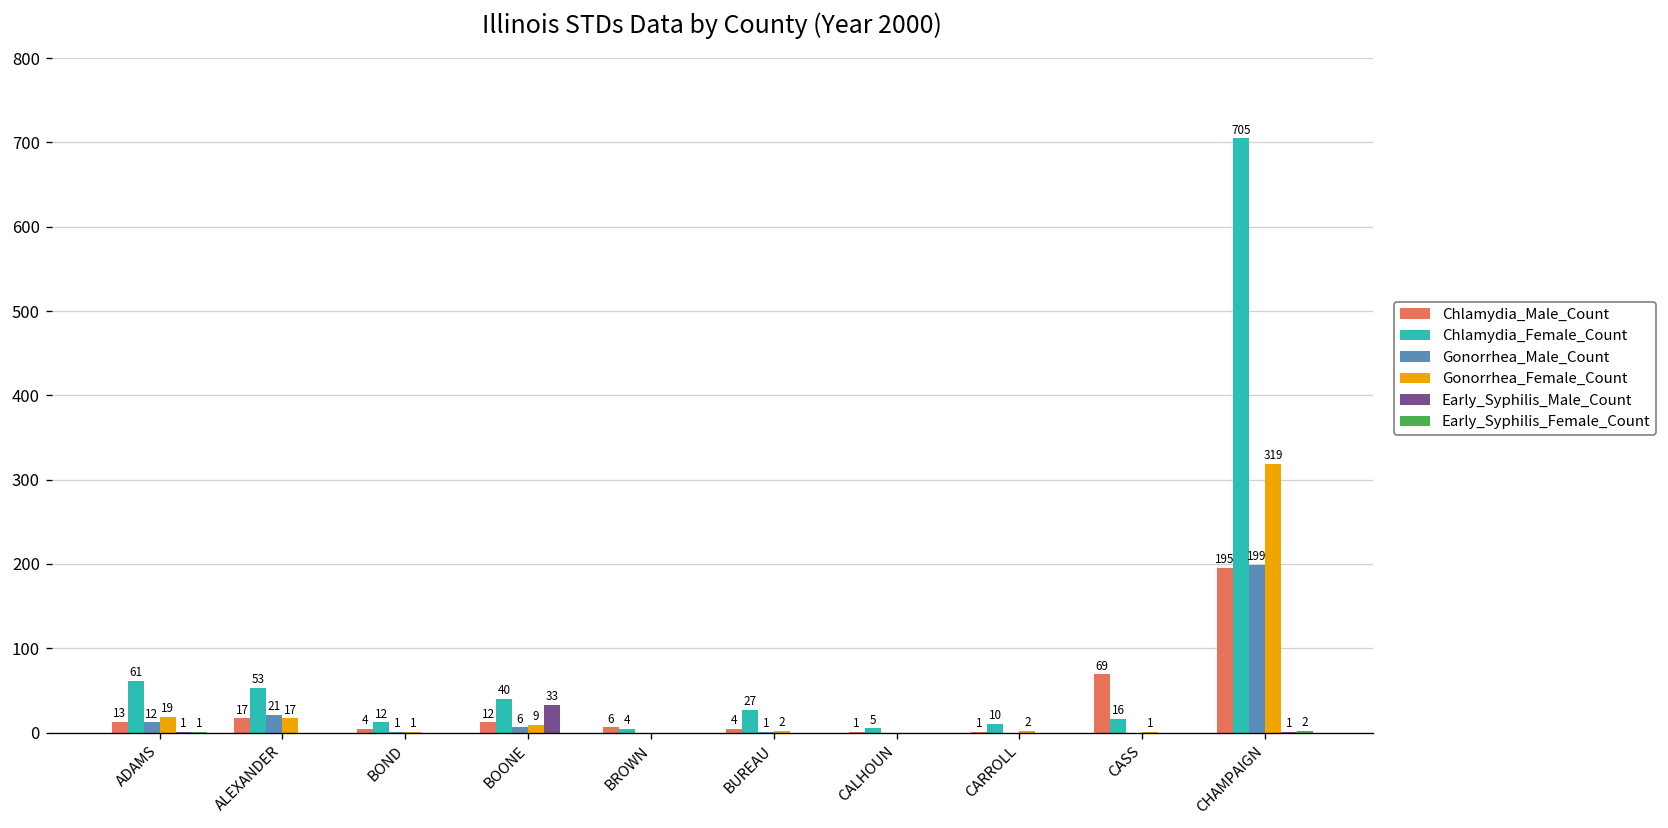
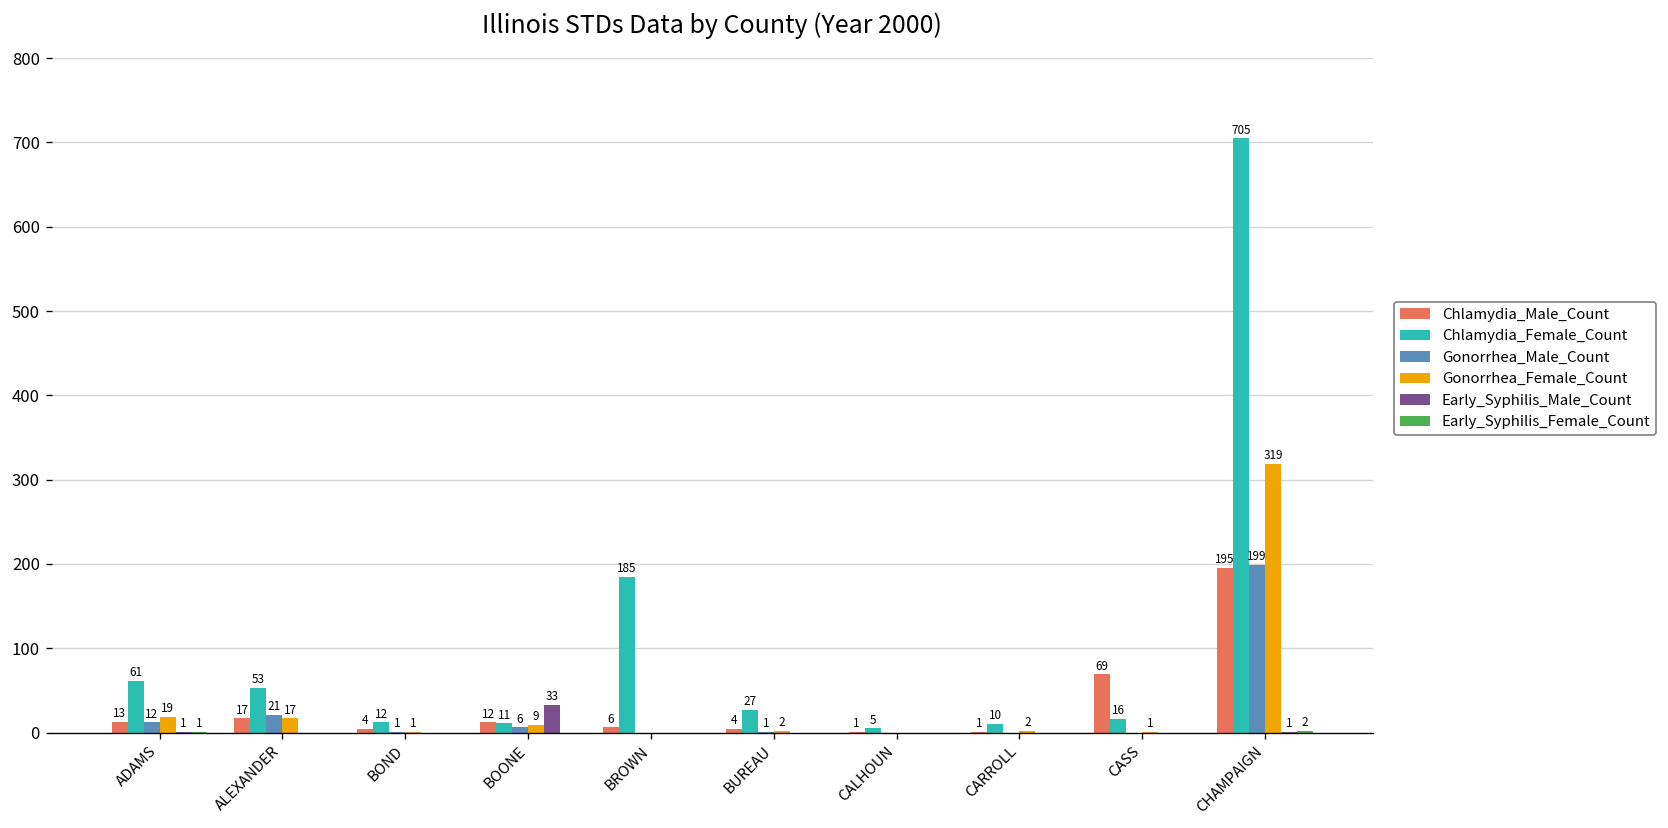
Chlamydia_Female_Count, BOONE: 40 -> 11
Chlamydia_Female_Count, BROWN: 4 -> 185
